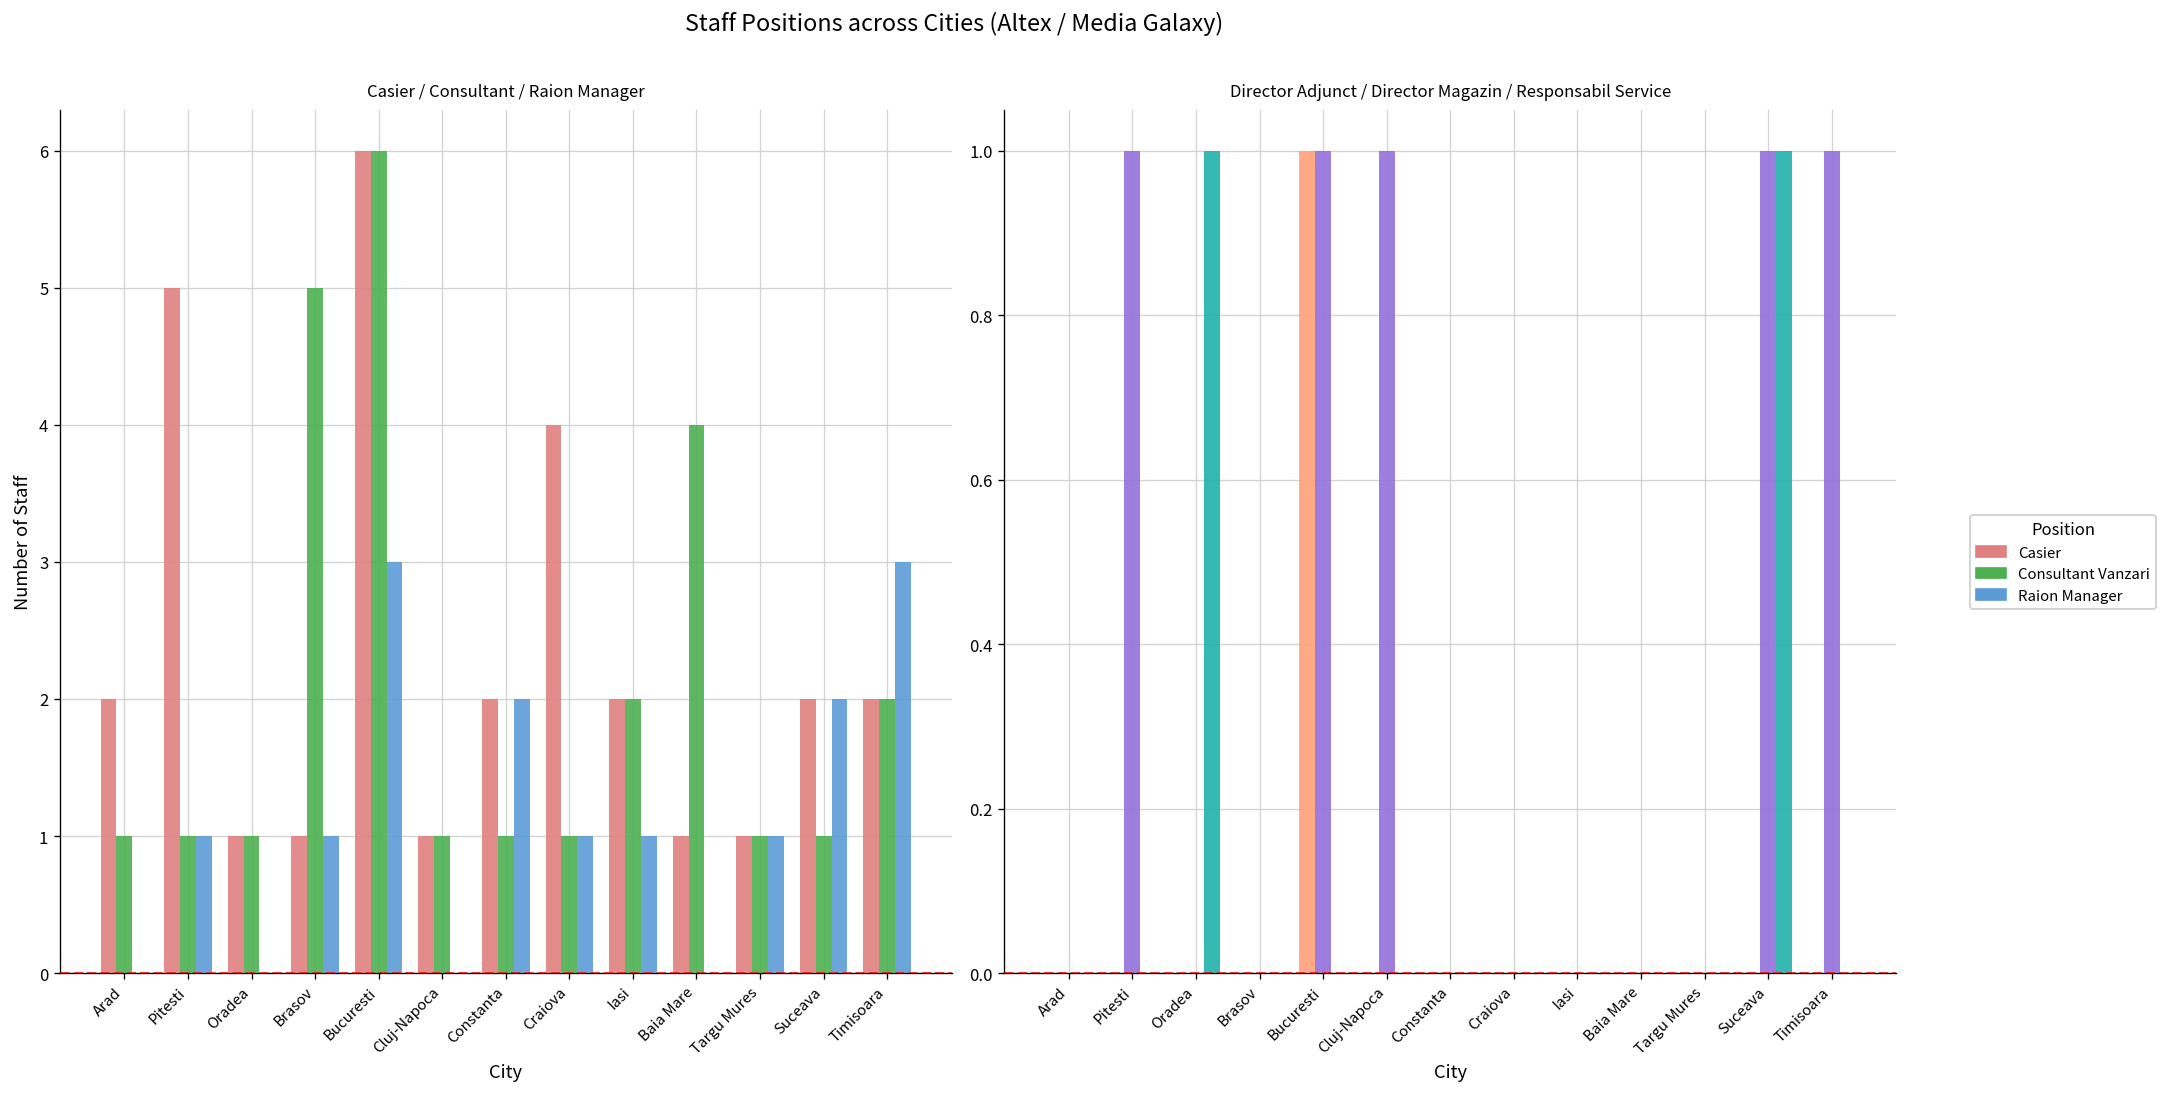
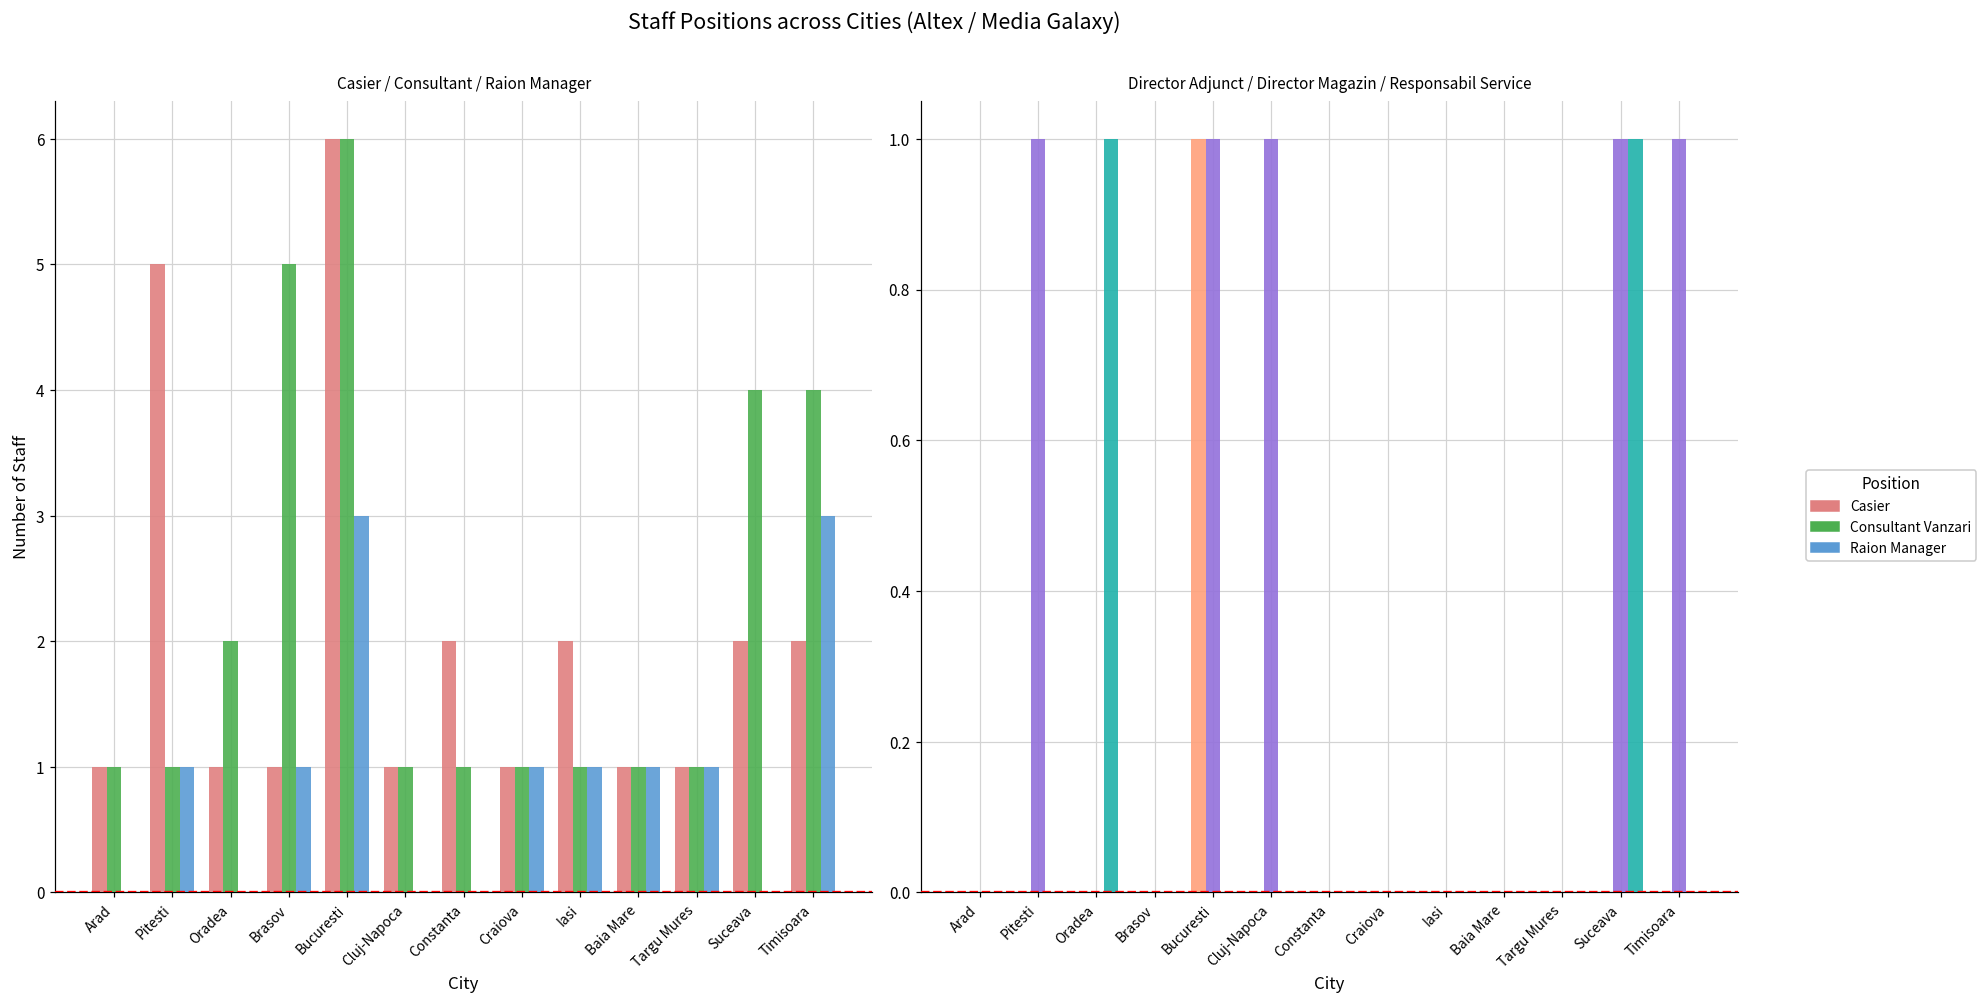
Casier / Consultant / Raion Manager, Casier, Arad: 2 -> 1
Casier / Consultant / Raion Manager, Consultant Vanzari, Oradea: 1 -> 2
Casier / Consultant / Raion Manager, Raion Manager, Constanta: 2 -> 0
Casier / Consultant / Raion Manager, Casier, Craiova: 4 -> 1
Casier / Consultant / Raion Manager, Consultant Vanzari, Iasi: 2 -> 1
Casier / Consultant / Raion Manager, Consultant Vanzari, Baia Mare: 4 -> 1
Casier / Consultant / Raion Manager, Raion Manager, Baia Mare: 0 -> 1
Casier / Consultant / Raion Manager, Consultant Vanzari, Suceava: 1 -> 4
Casier / Consultant / Raion Manager, Raion Manager, Suceava: 2 -> 0
Casier / Consultant / Raion Manager, Consultant Vanzari, Timisoara: 2 -> 4
